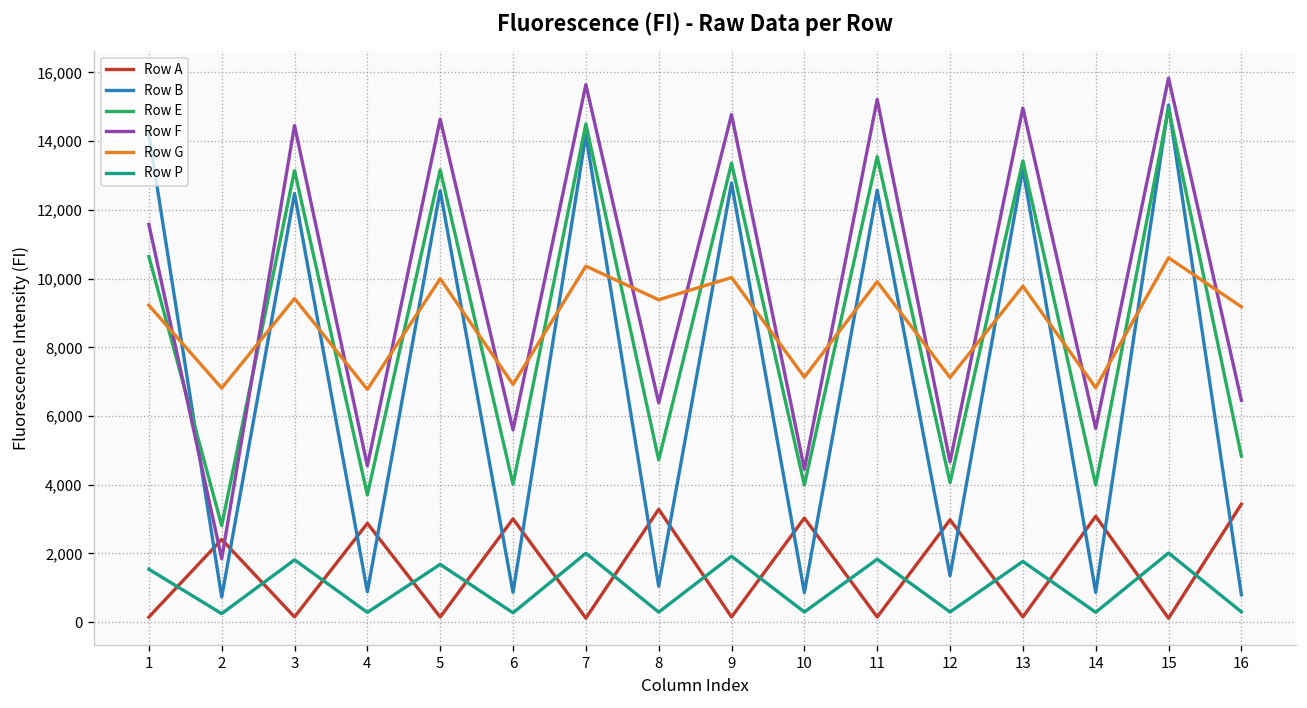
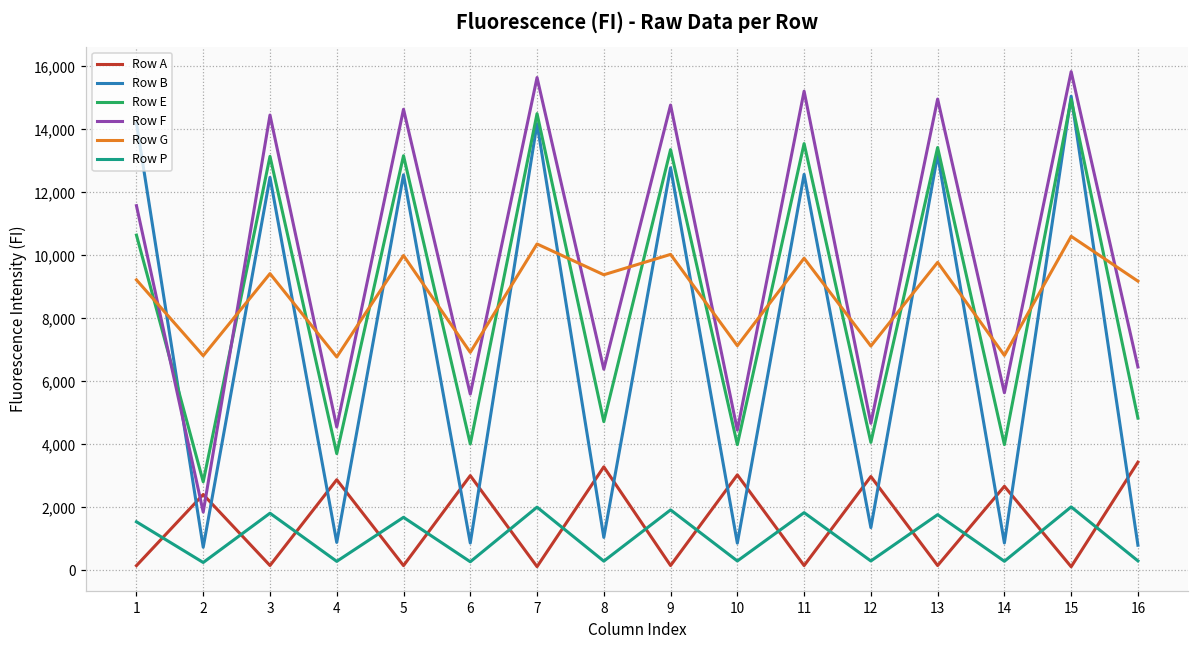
Row A, 14: 3,100 -> 2,700
